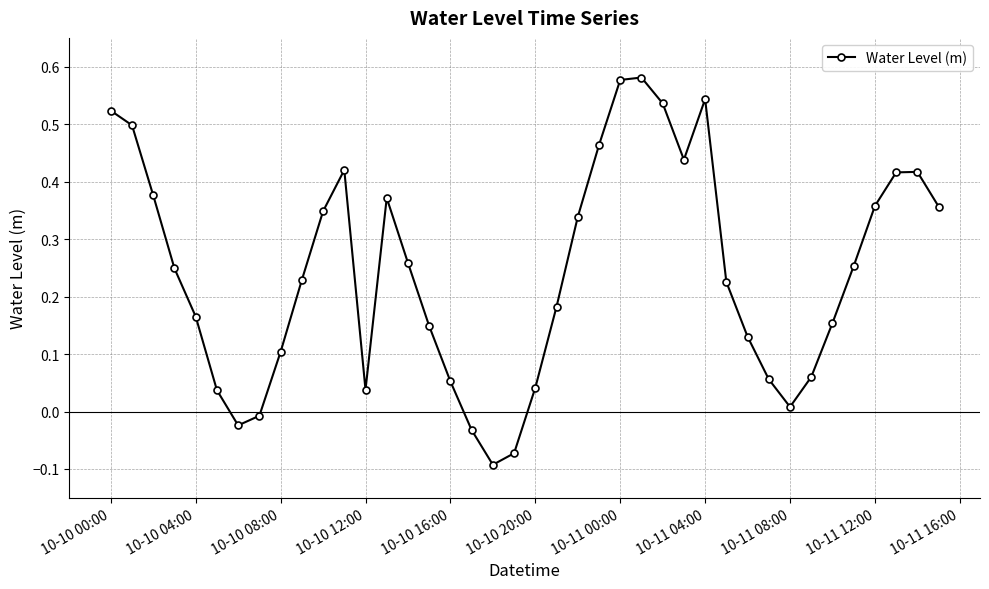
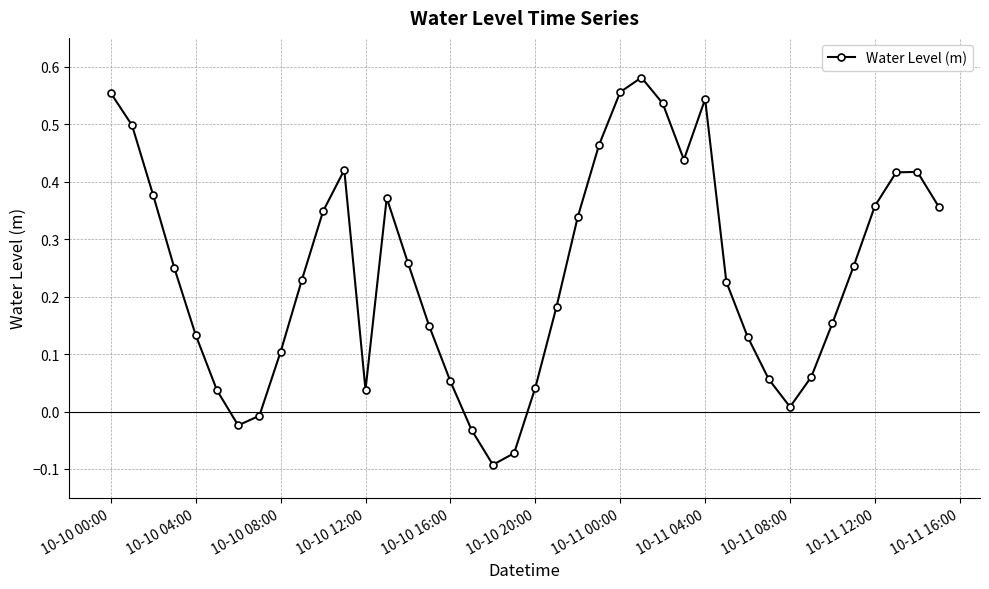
10-10 00:00: 0.52 -> 0.55
10-10 04:00: 0.17 -> 0.13
10-11 00:00: 0.58 -> 0.56
